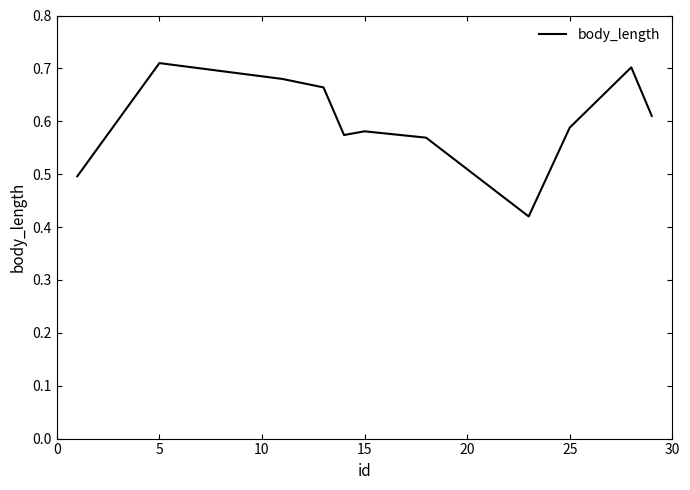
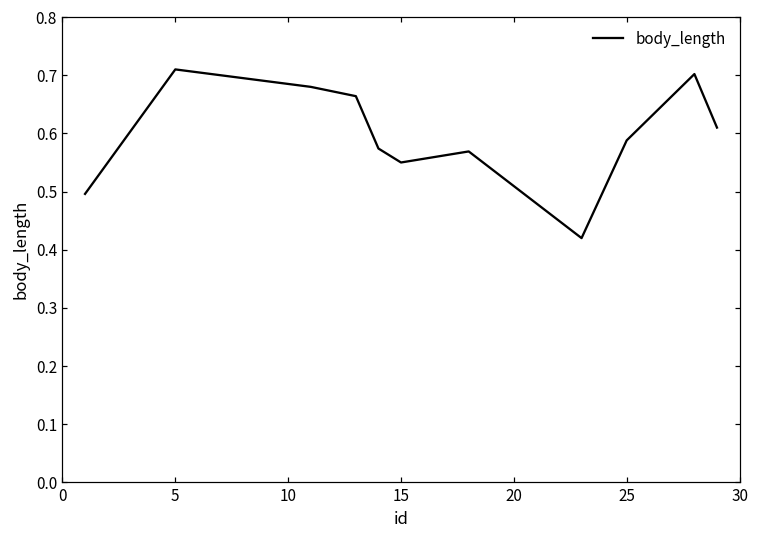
15: 0.58 -> 0.55
